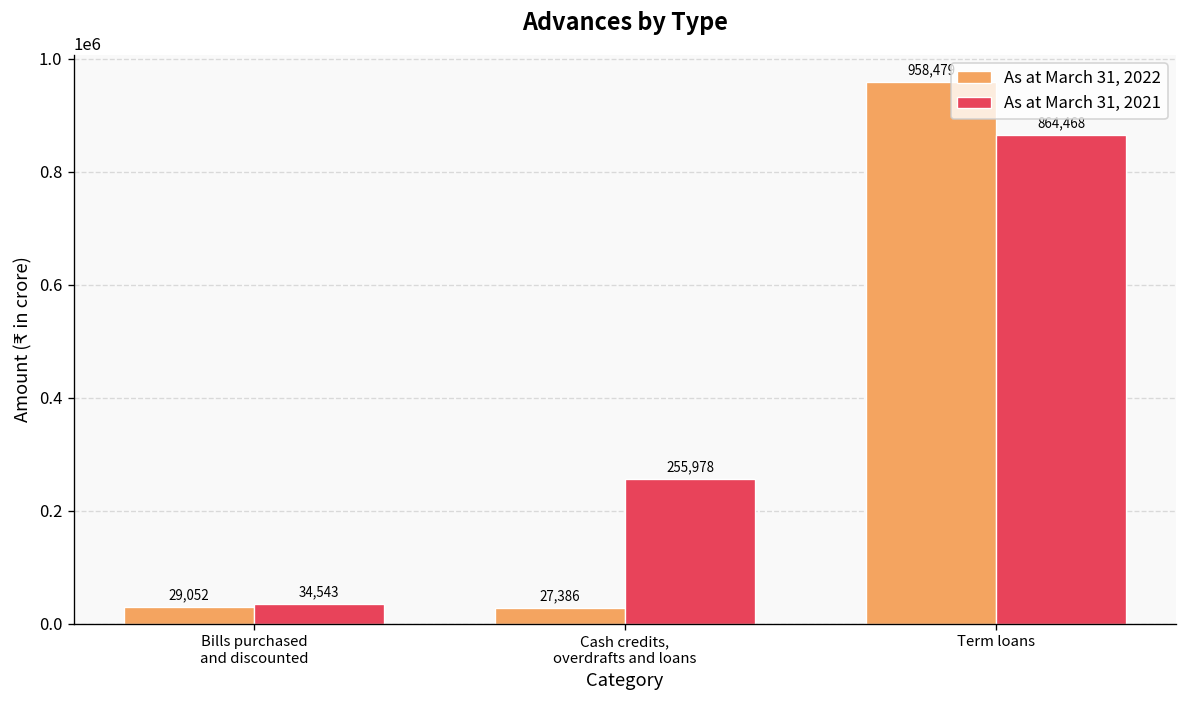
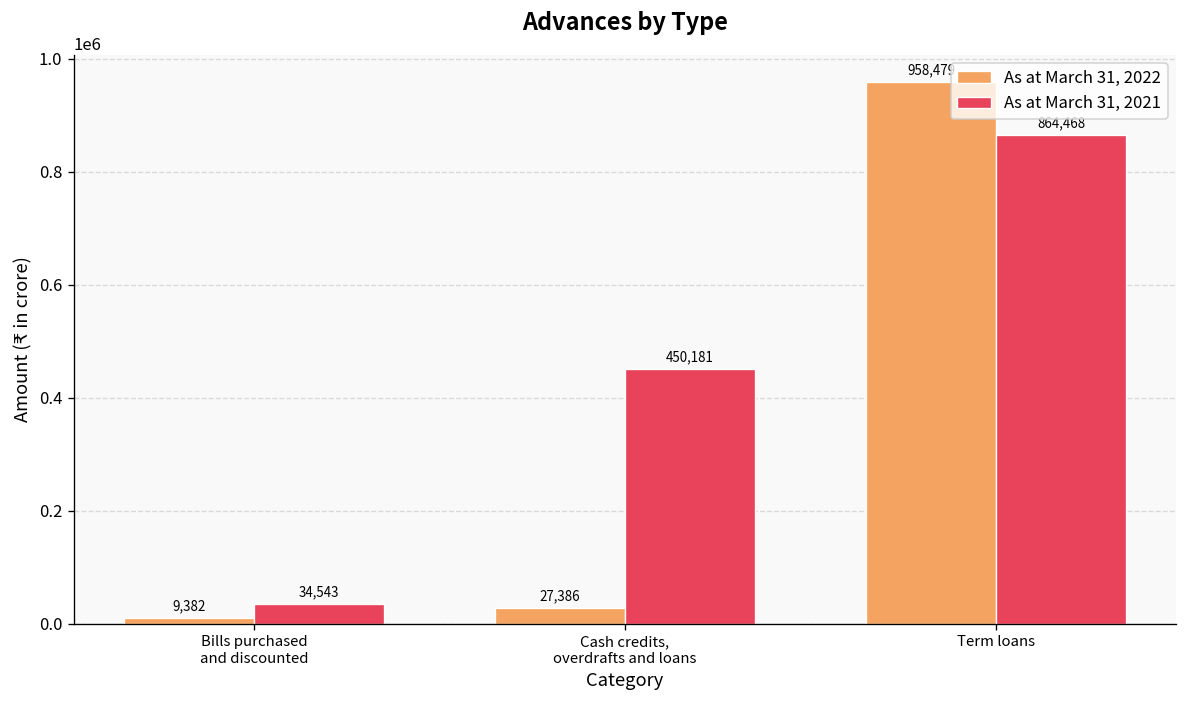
As at March 31, 2022, Bills purchased and discounted: 29,052 -> 9,382
As at March 31, 2021, Cash credits, overdrafts and loans: 255,978 -> 450,181
